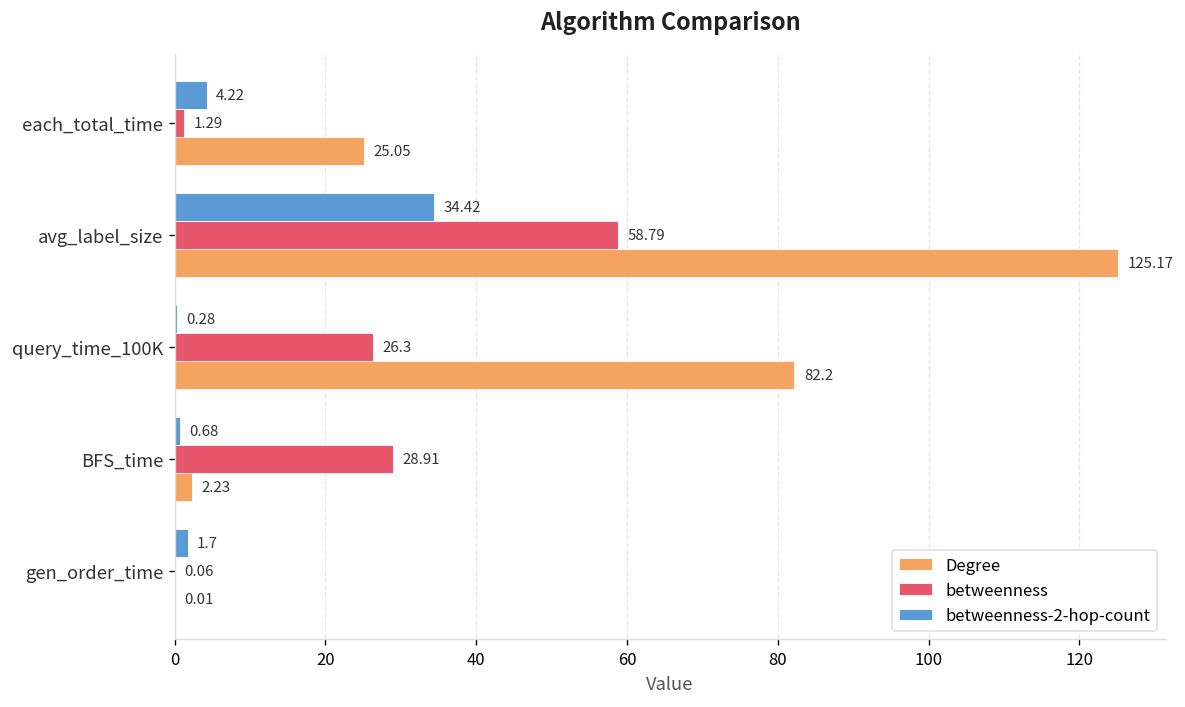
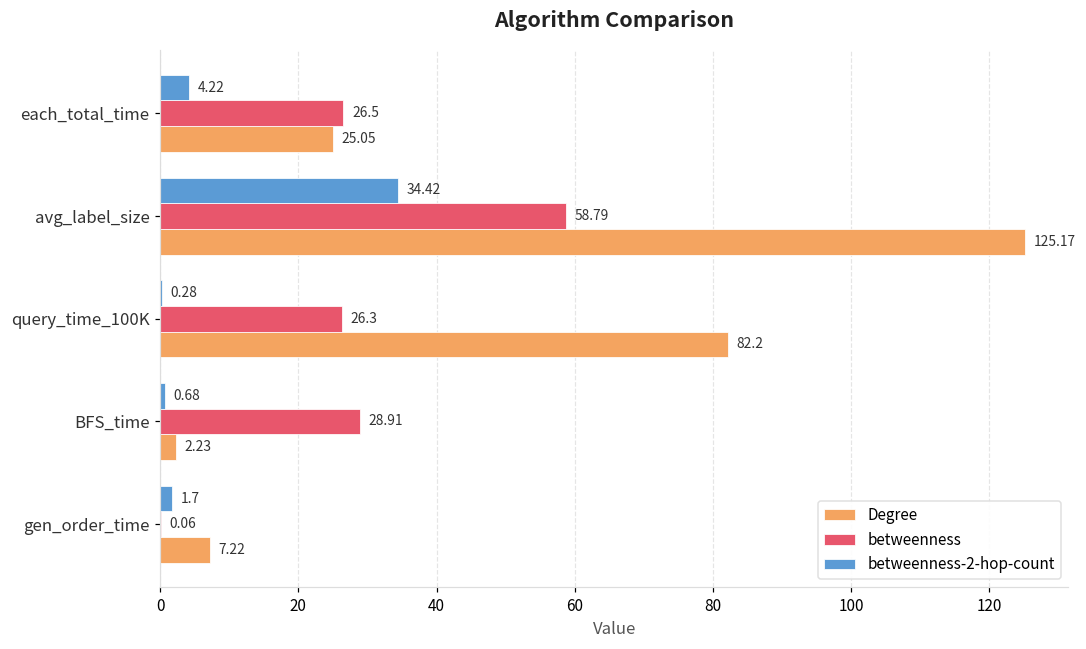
betweenness, each_total_time: 1.29 -> 26.5
Degree, gen_order_time: 0.01 -> 7.22
